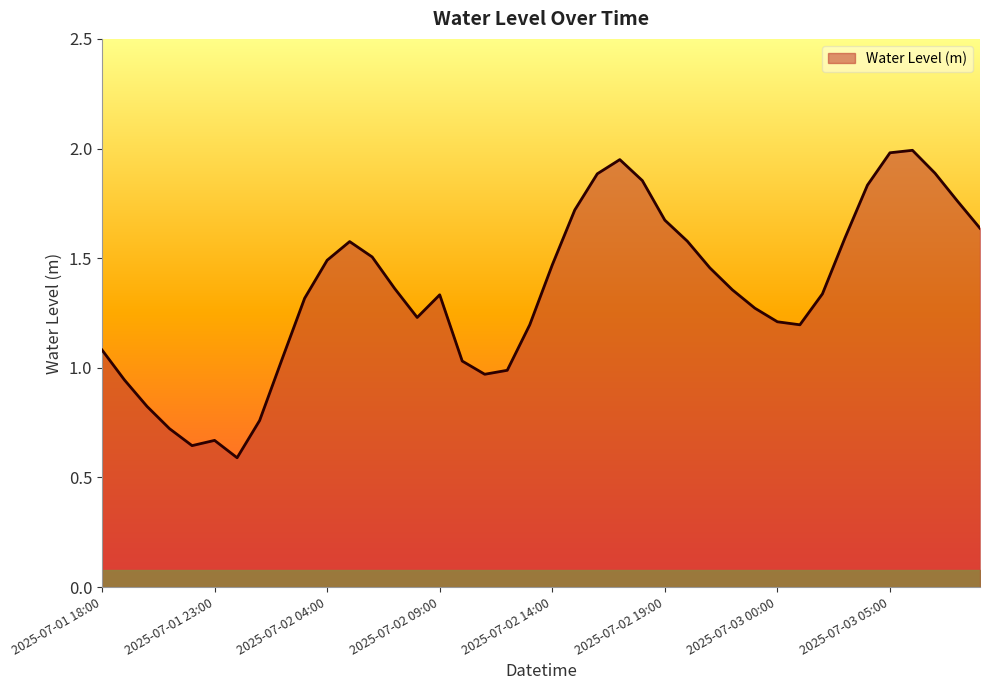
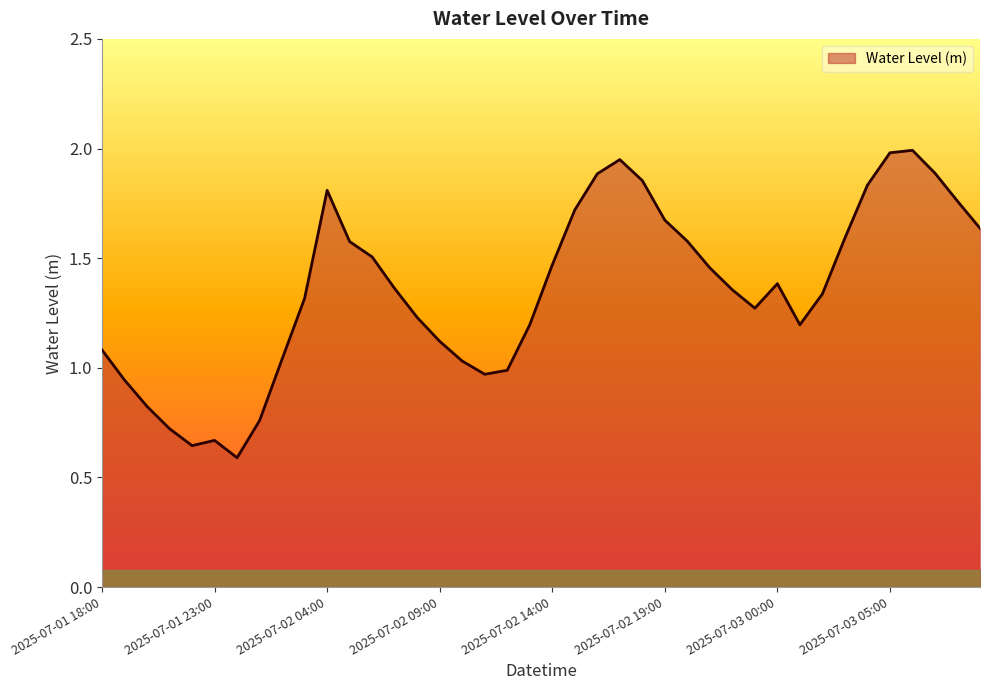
Water Level (m), 2025-07-02 04:00: 1.49 -> 1.81
Water Level (m), 2025-07-02 09:00: 1.33 -> 1.12
Water Level (m), 2025-07-03 00:00: 1.21 -> 1.38
